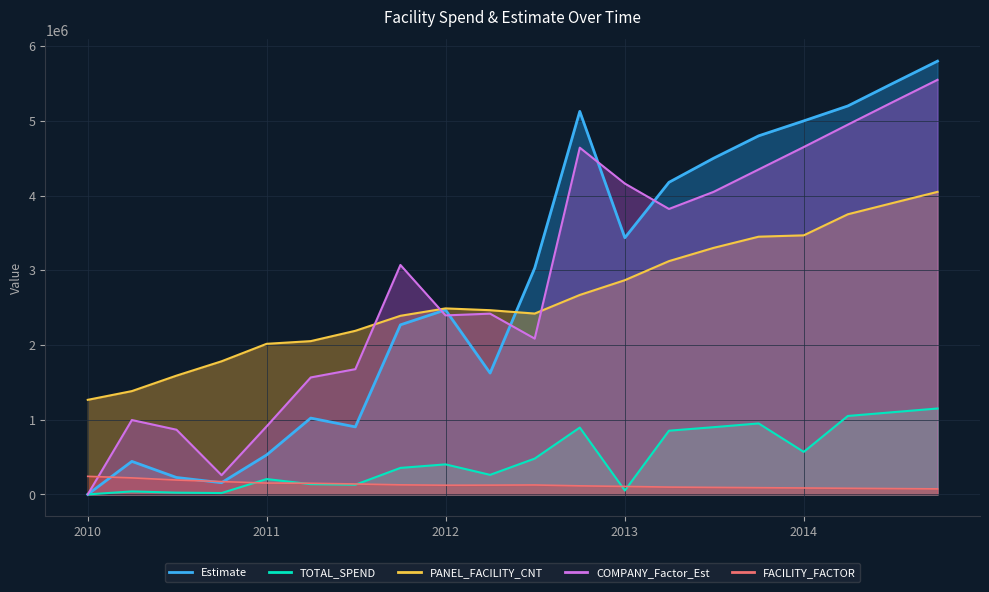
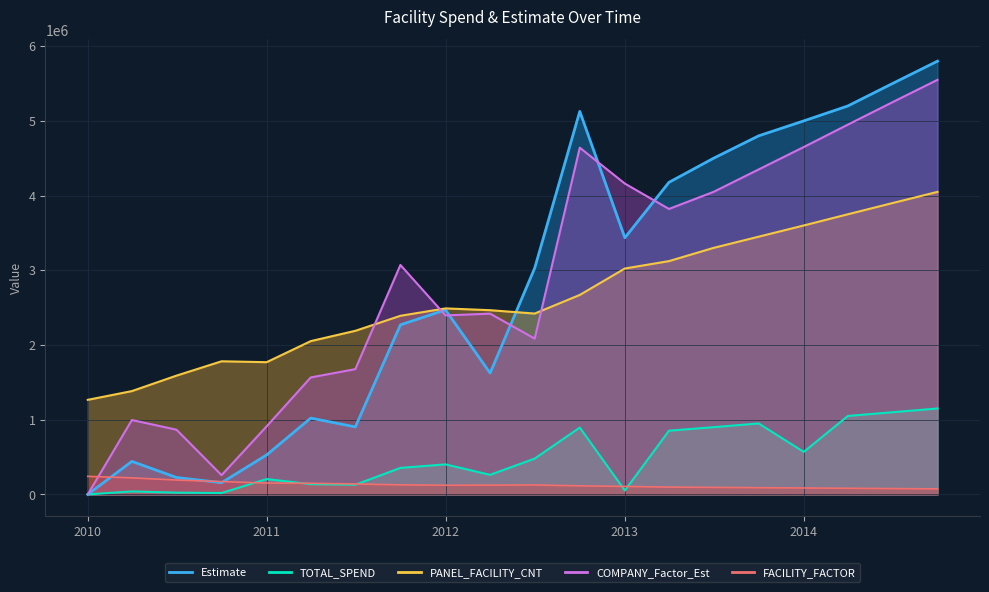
PANEL_FACILITY_CNT, 2011: 2000000 -> 1800000
PANEL_FACILITY_CNT, 2013: 2900000 -> 3000000
PANEL_FACILITY_CNT, 2014: 3500000 -> 3600000
